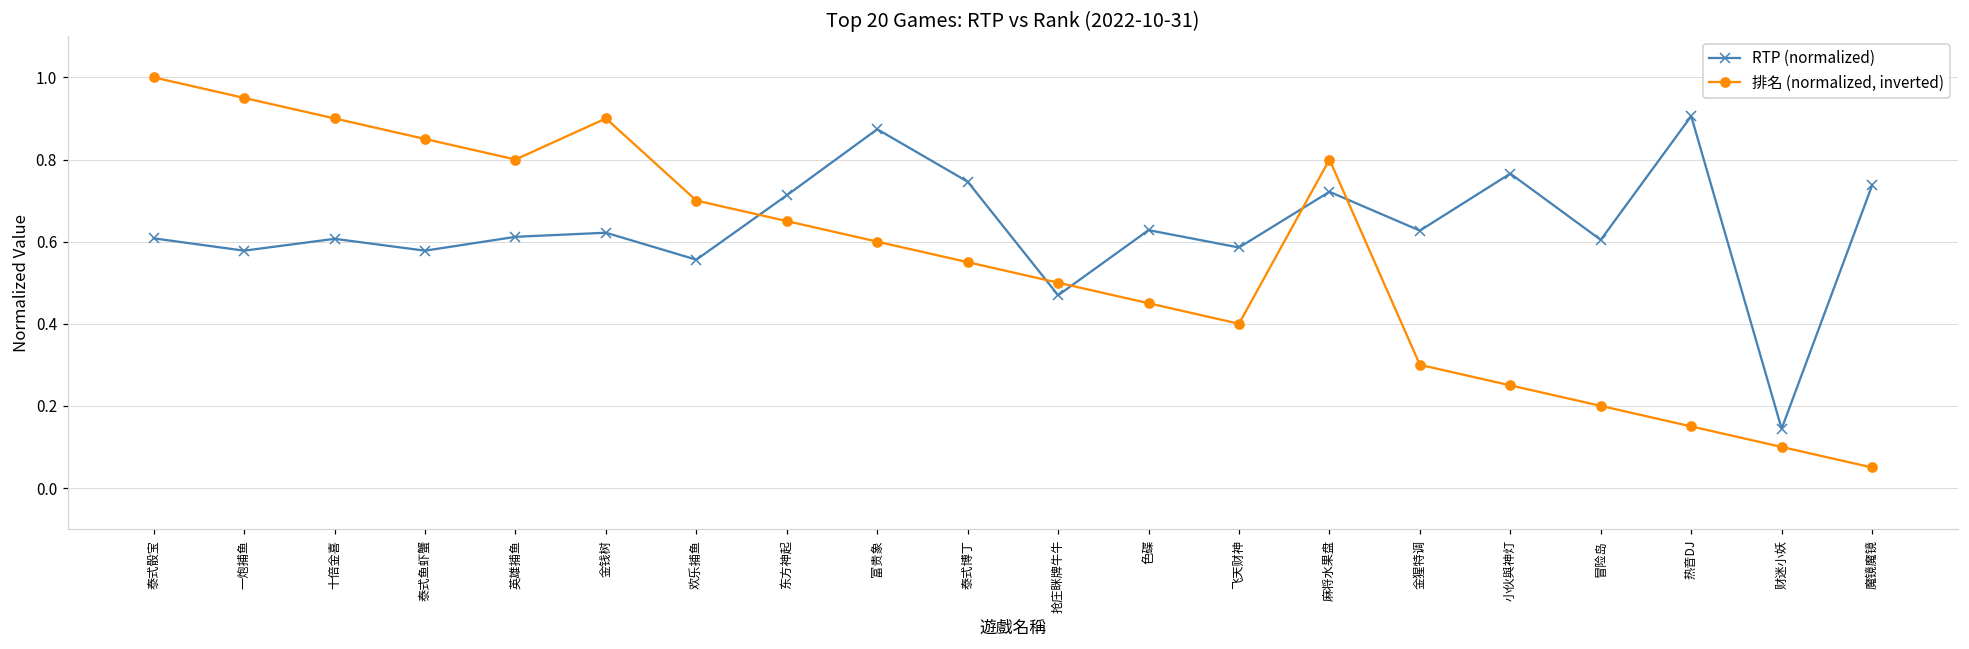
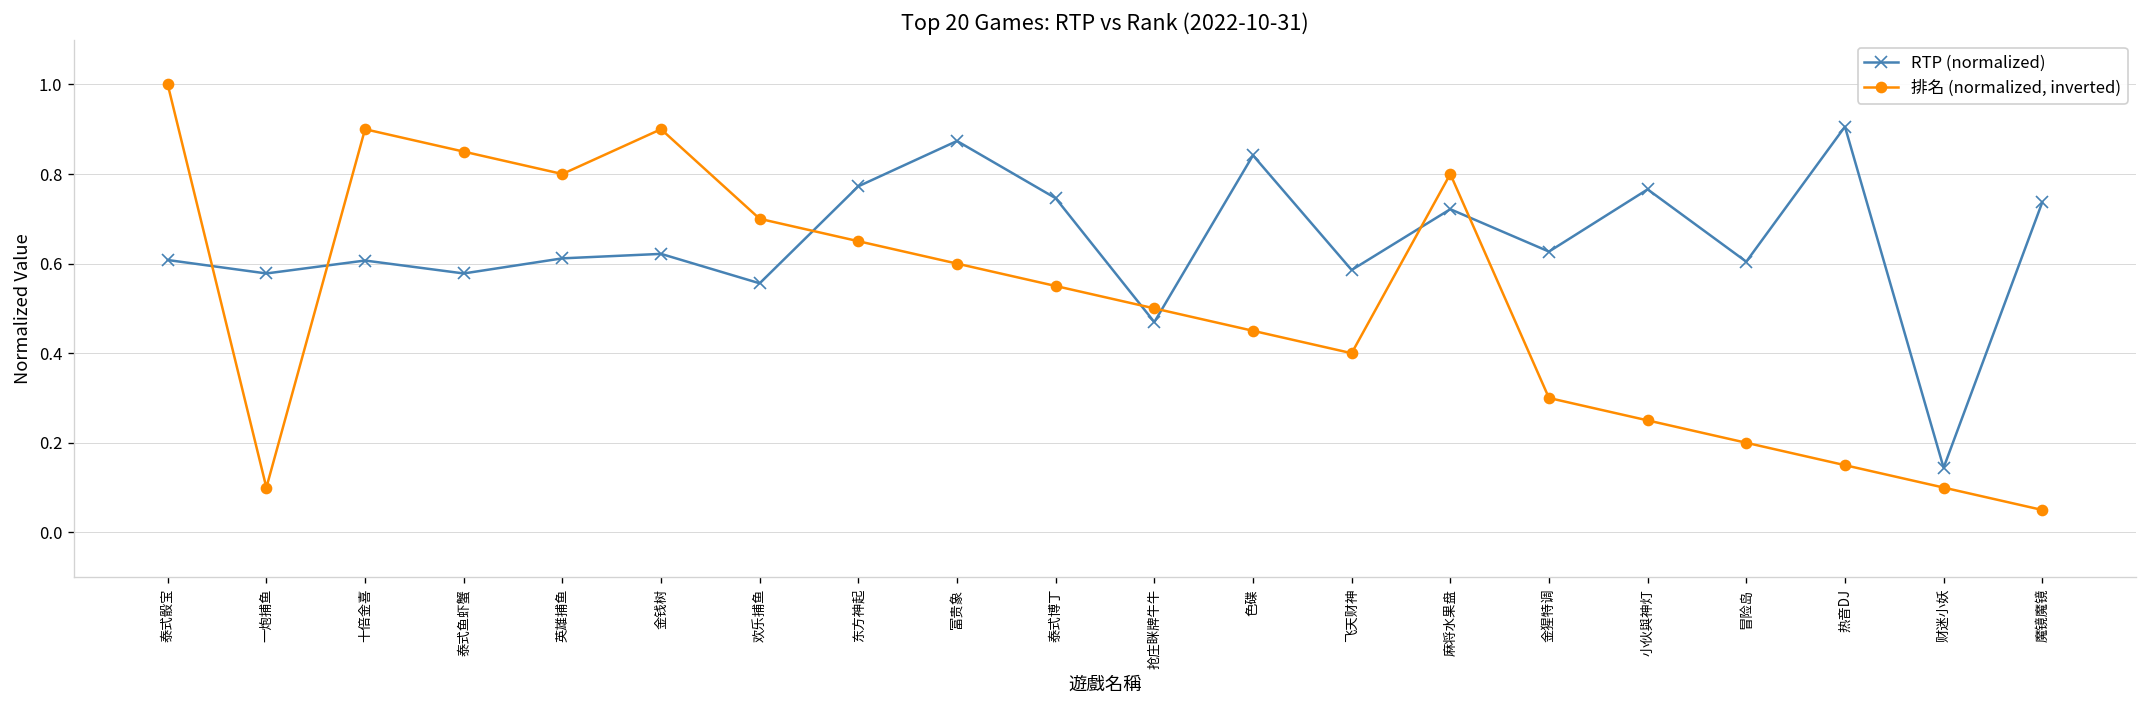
排名 (normalized, inverted), 一炮捕鱼: 0.95 -> 0.10
RTP (normalized), 东方神起: 0.71 -> 0.77
RTP (normalized), 色碟: 0.63 -> 0.84
